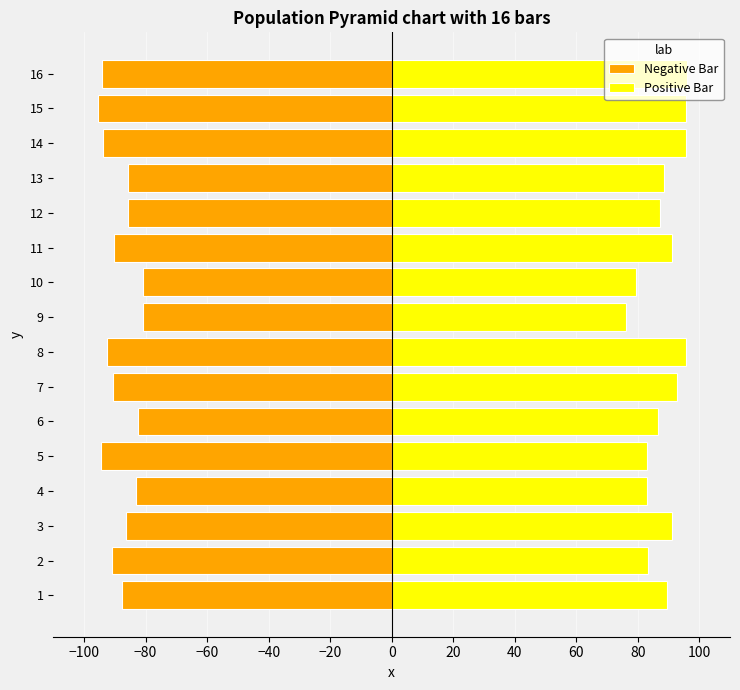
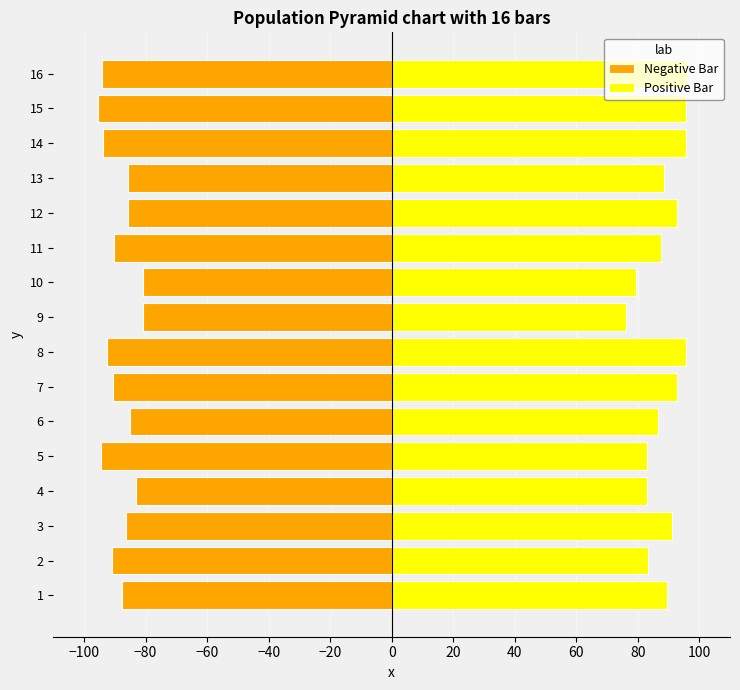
Positive Bar, 12: 87 -> 93
Positive Bar, 11: 91 -> 87
Negative Bar, 6: -82 -> -85
